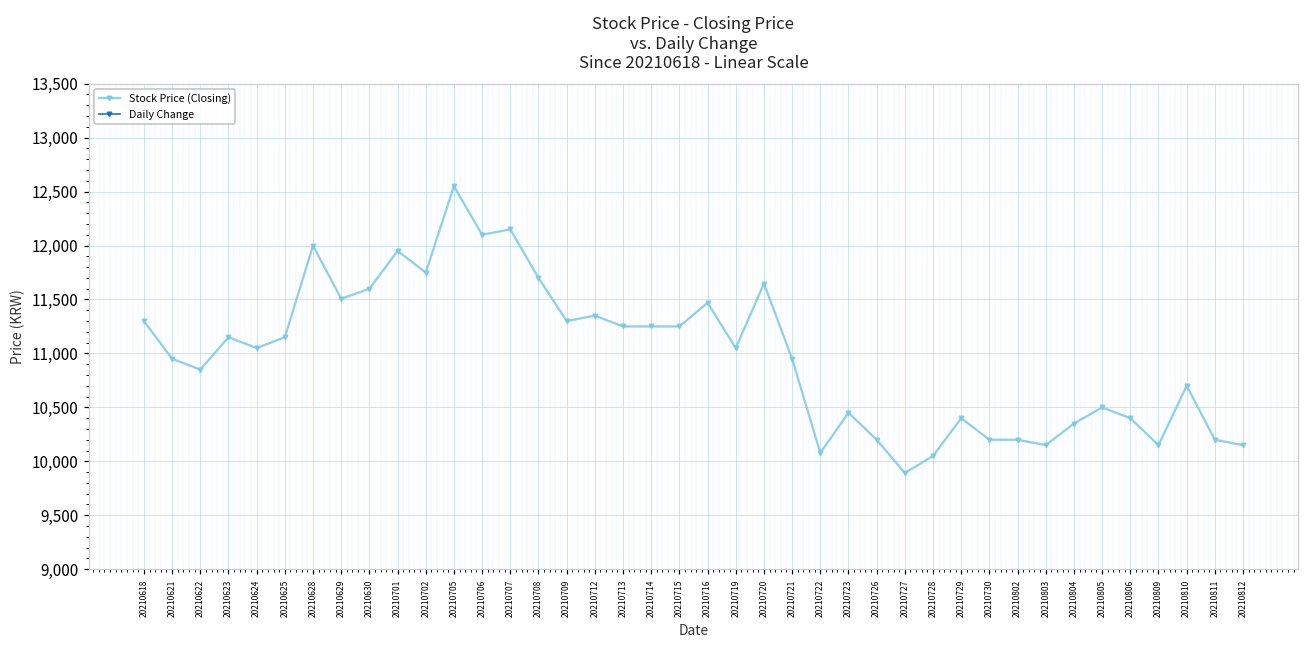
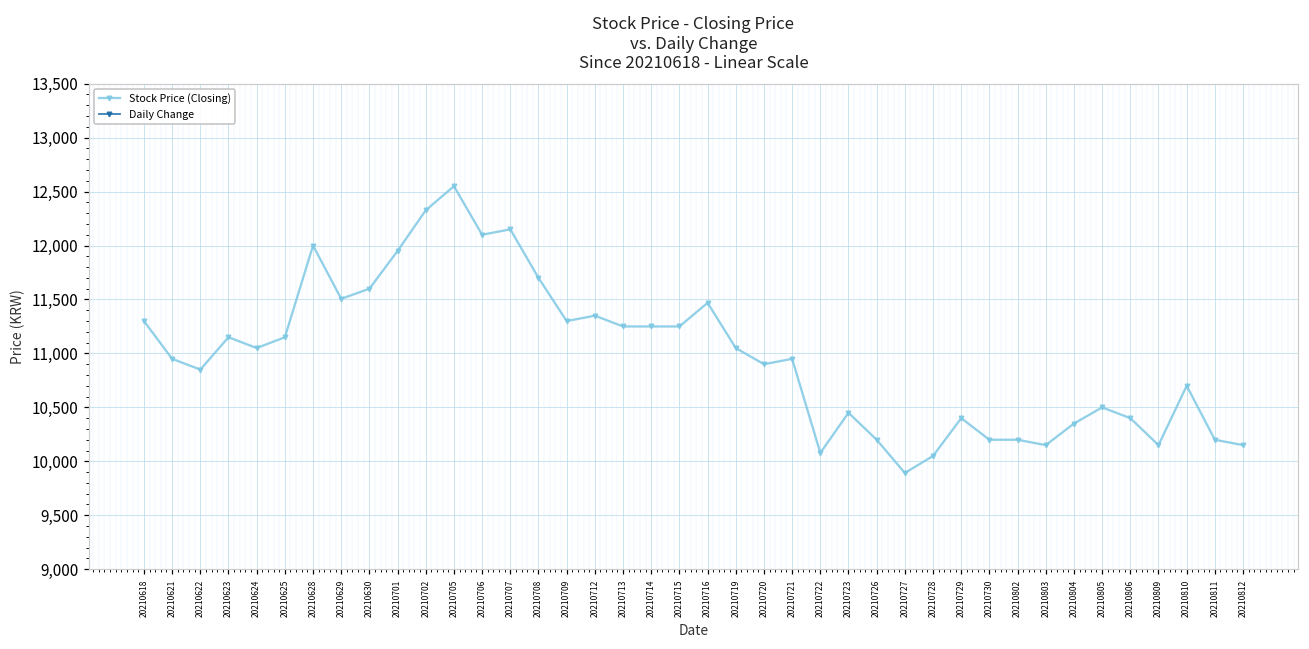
Stock Price (Closing), 20210702: 11,800 -> 12,300
Stock Price (Closing), 20210720: 11,600 -> 10,900
